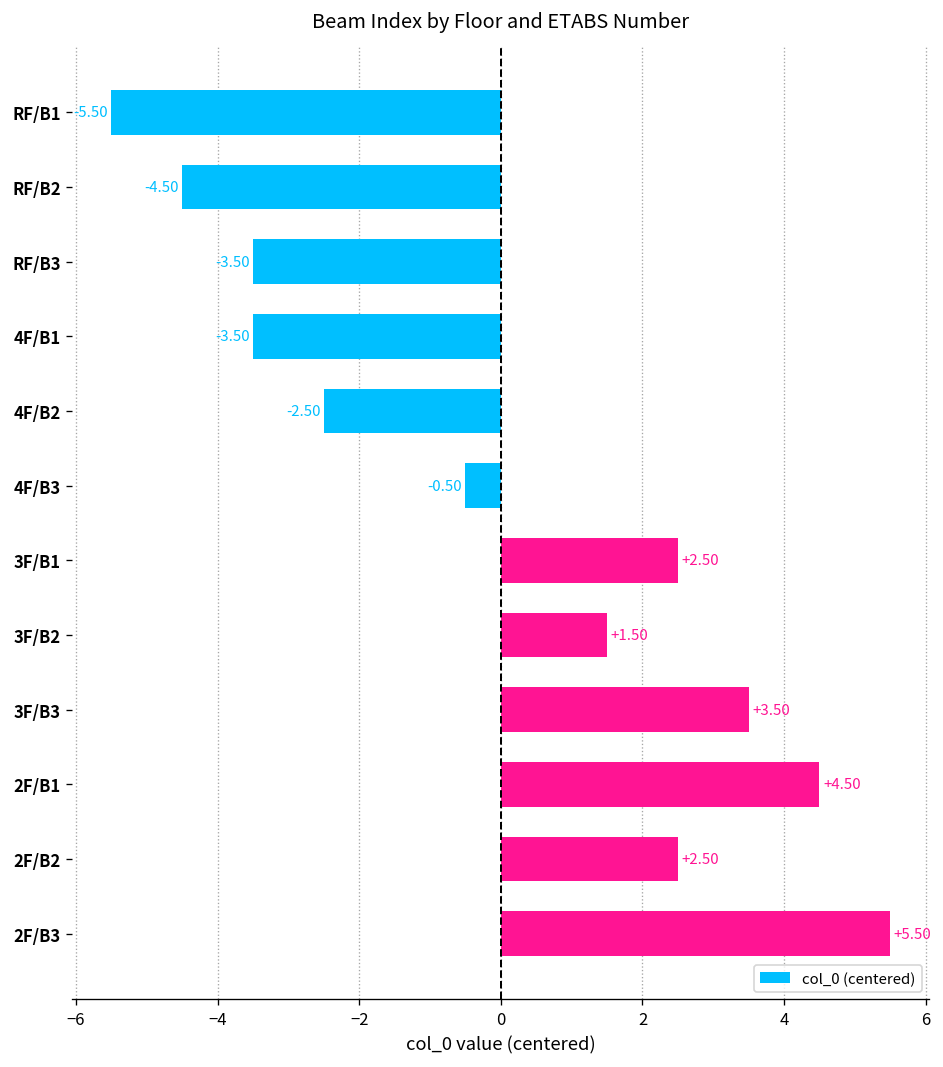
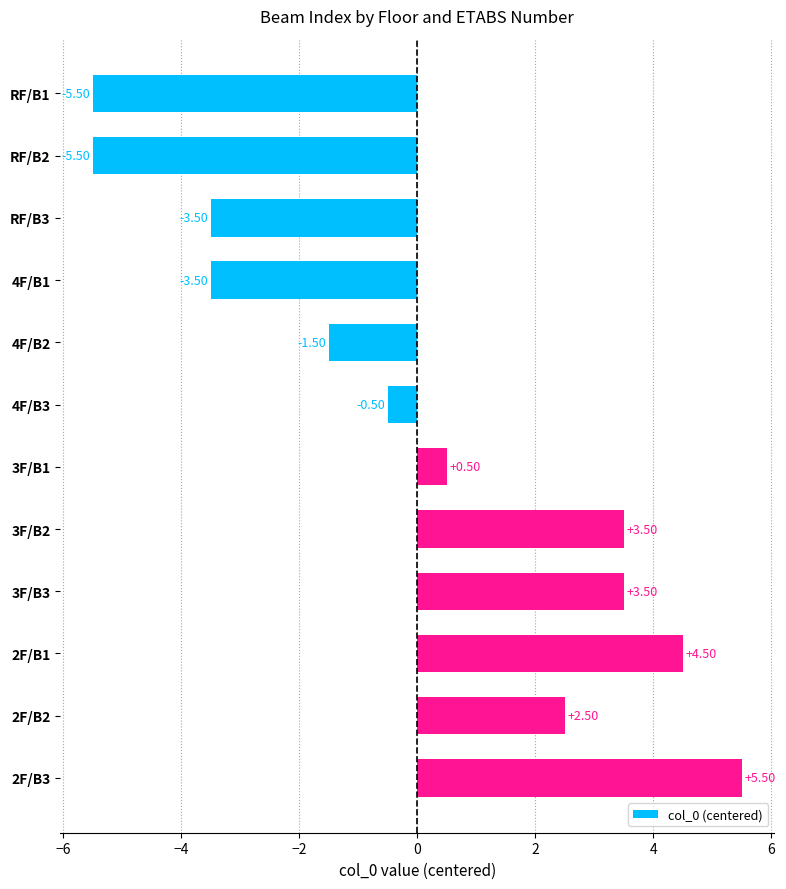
RF/B2: -4.50 -> -5.50
4F/B2: -2.50 -> -1.50
3F/B1: +2.50 -> +0.50
3F/B2: +1.50 -> +3.50
